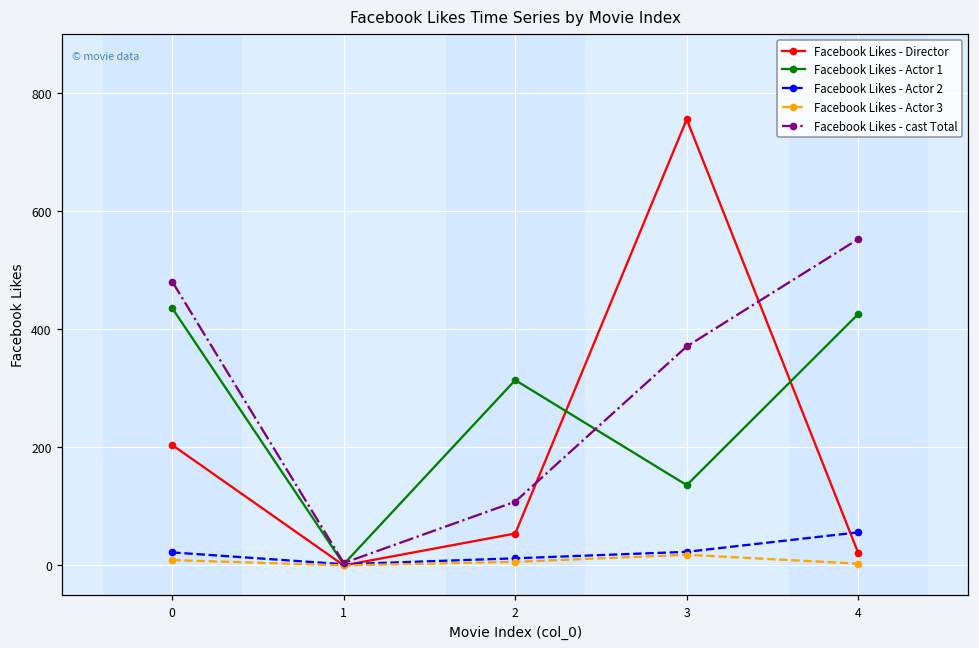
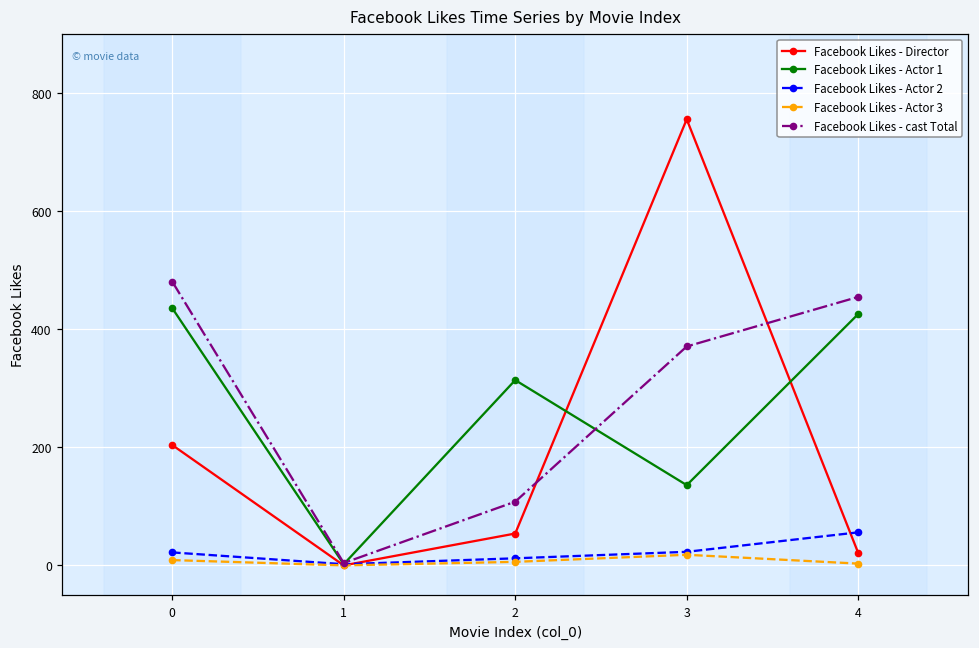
Facebook Likes - cast Total, 4: 550 -> 460
